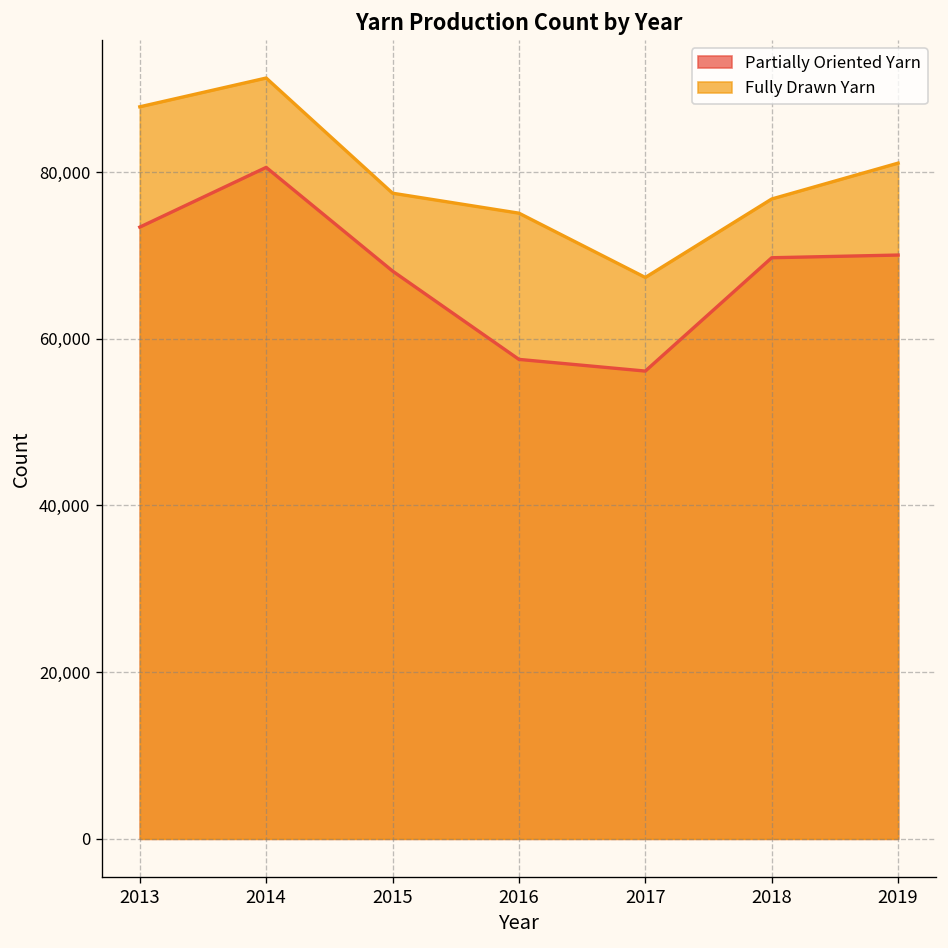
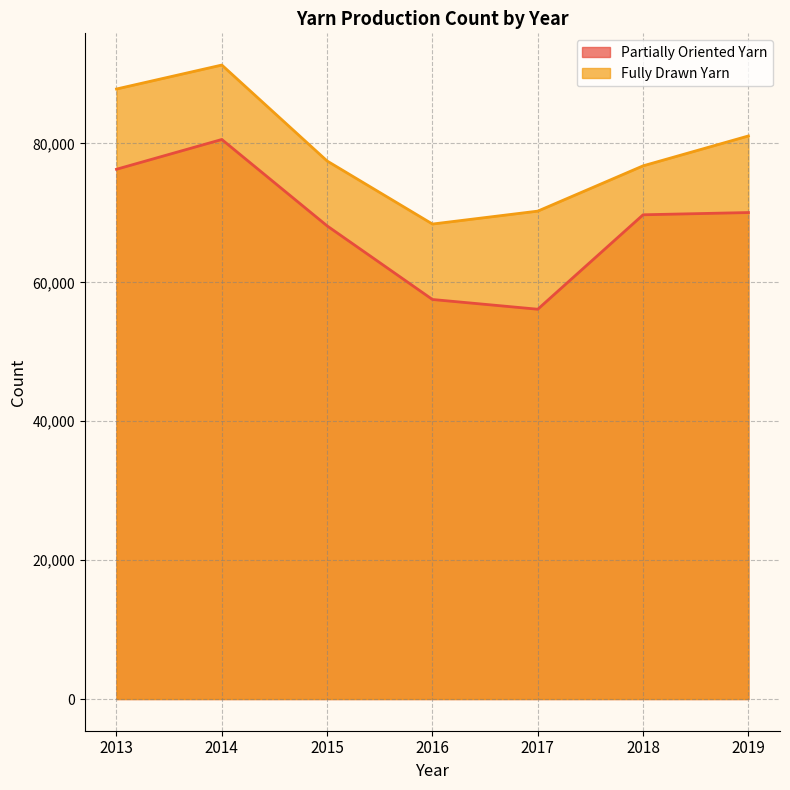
Partially Oriented Yarn, 2013: 73,000 -> 76,000
Fully Drawn Yarn, 2016: 75,000 -> 68,000
Fully Drawn Yarn, 2017: 67,000 -> 70,000
